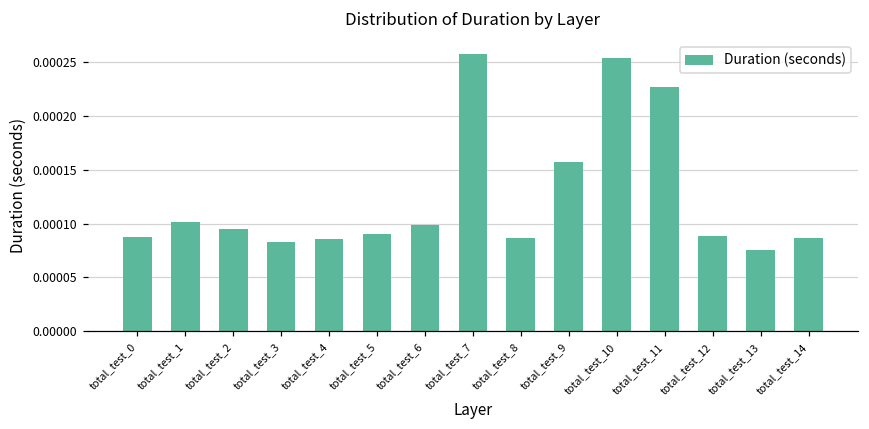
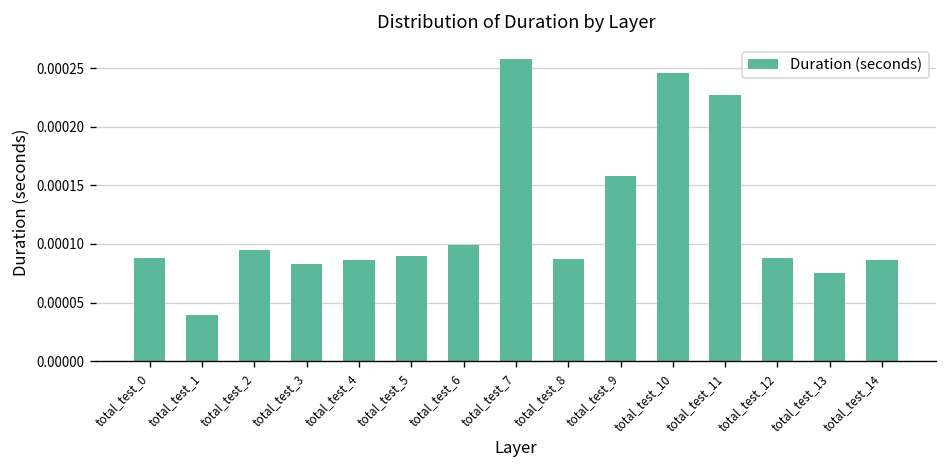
total_test_1: 0.00010 -> 0.00004
total_test_10: 0.000254 -> 0.000246
